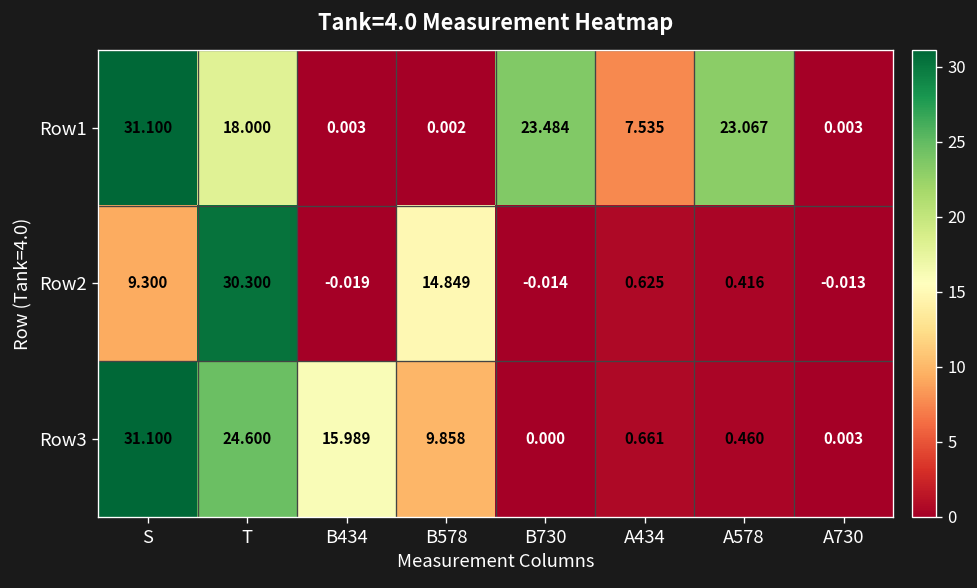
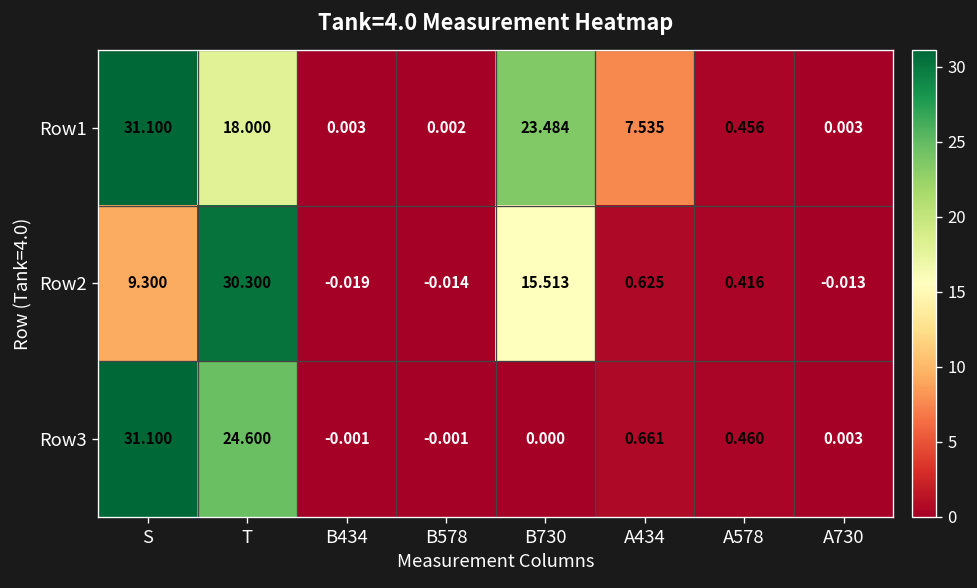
Row1, A578: 23.067 -> 0.456
Row2, B578: 14.849 -> -0.014
Row2, B730: -0.014 -> 15.513
Row3, B434: 15.989 -> -0.001
Row3, B578: 9.858 -> -0.001
